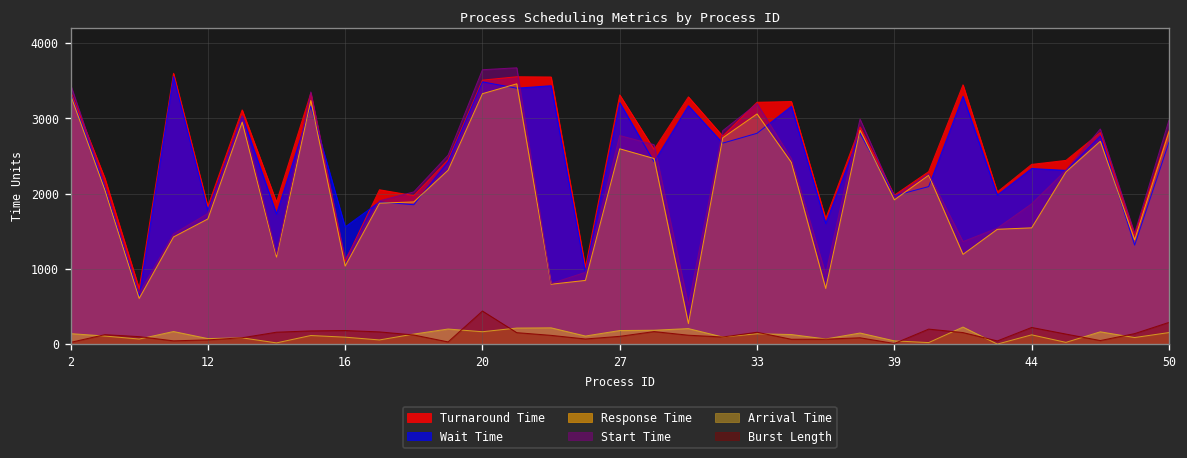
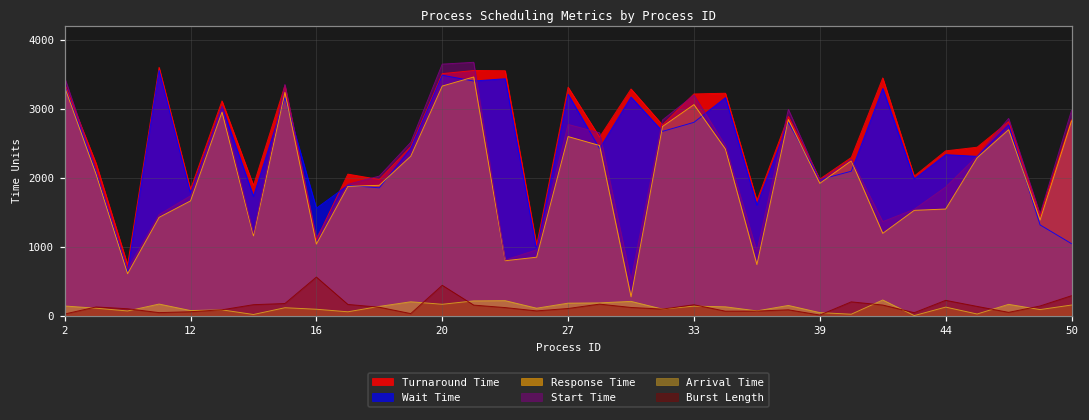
Burst Length, 16: 200 -> 600
Wait Time, 50: 2700 -> 1000
